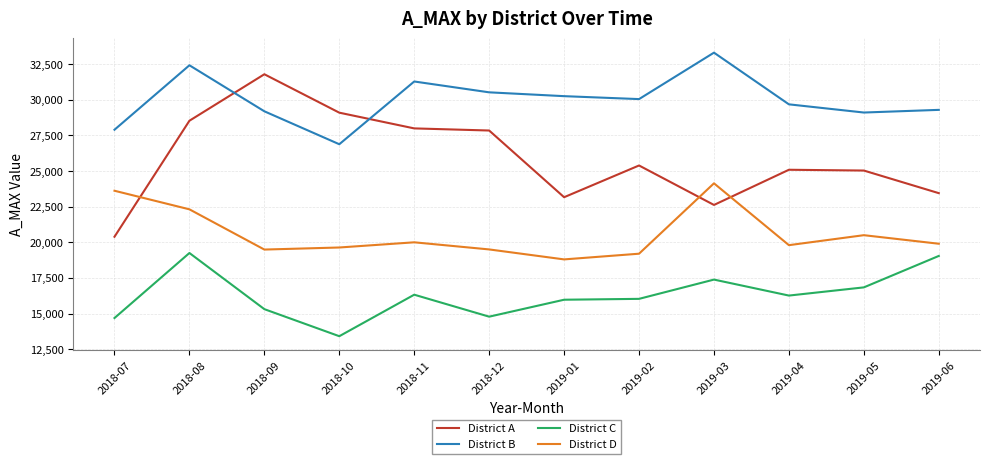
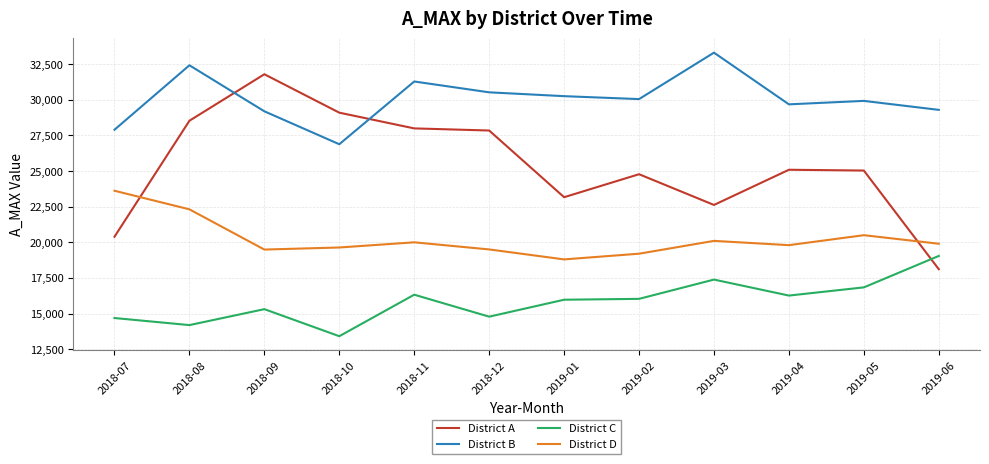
District C, 2018-08: 19,200 -> 14,200
District A, 2019-02: 25,400 -> 24,800
District D, 2019-03: 24,100 -> 20,100
District B, 2019-05: 29,100 -> 29,900
District A, 2019-06: 23,500 -> 18,100
